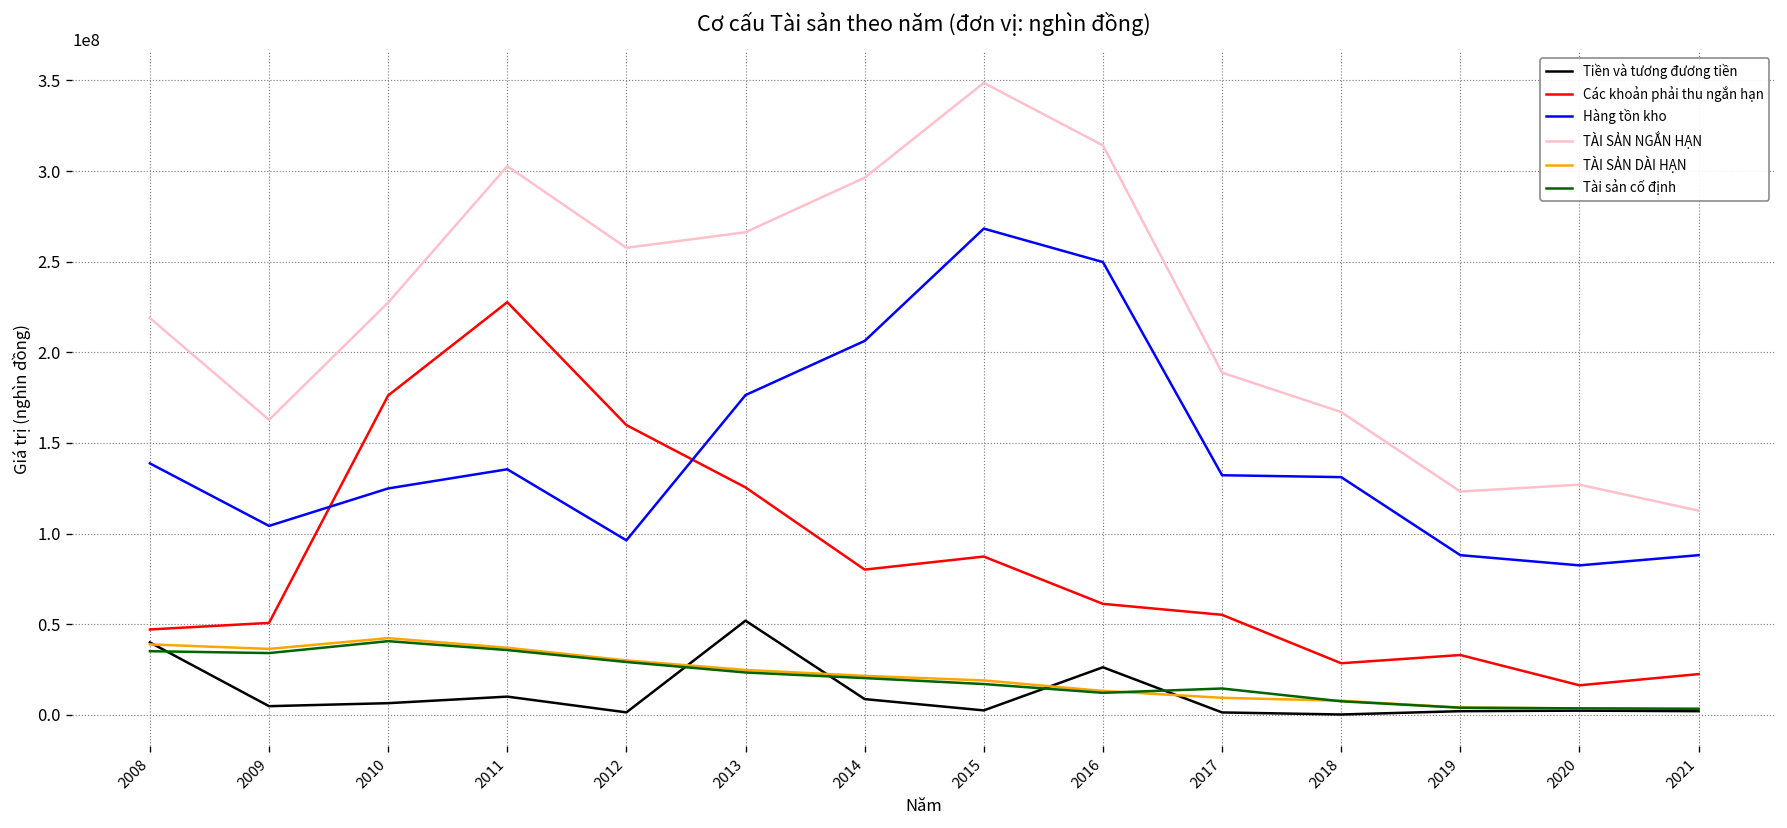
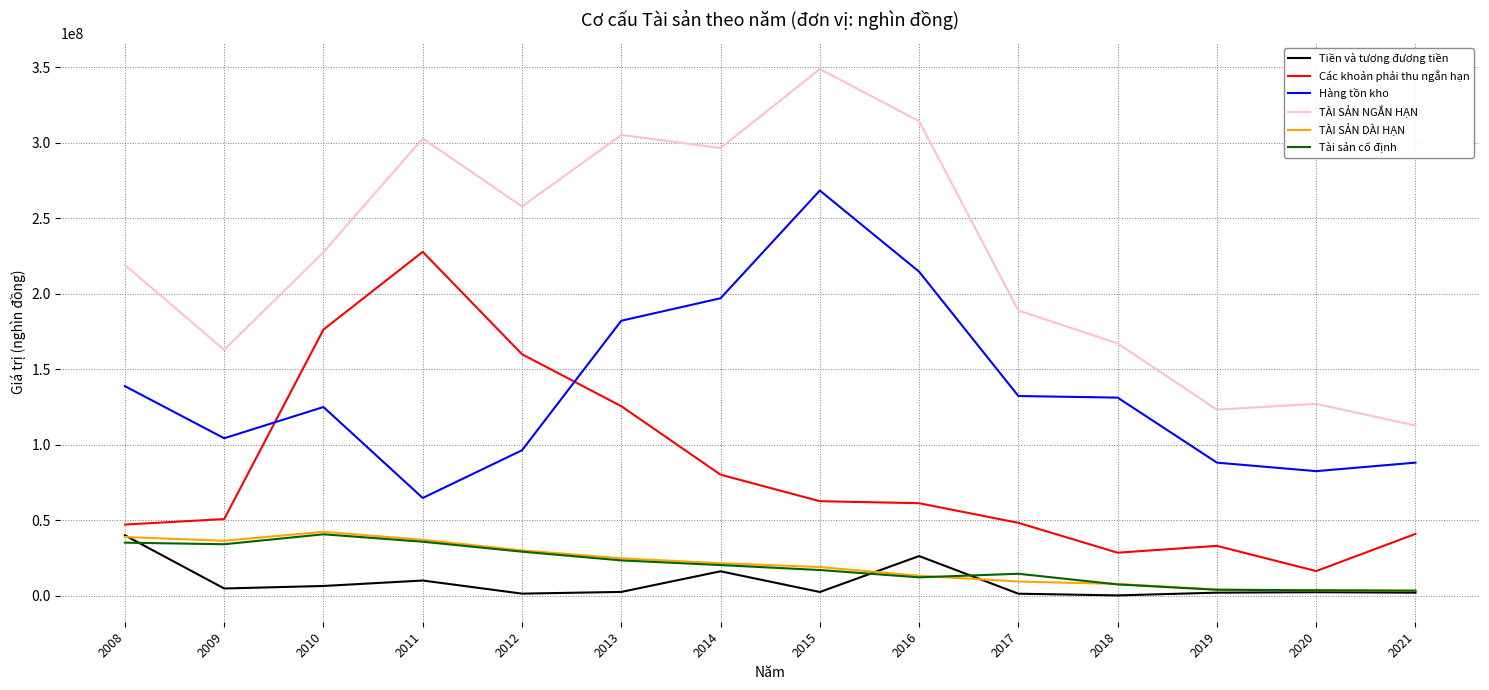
Hàng tồn kho, 2011: 135000000 -> 65000000
Tiền và tương đương tiền, 2013: 52000000 -> 3000000
Hàng tồn kho, 2013: 176000000 -> 182000000
TÀI SẢN NGẮN HẠN, 2013: 266000000 -> 305000000
Tiền và tương đương tiền, 2014: 9000000 -> 16000000
Hàng tồn kho, 2014: 206000000 -> 197000000
Các khoản phải thu ngắn hạn, 2015: 87000000 -> 63000000
Hàng tồn kho, 2016: 250000000 -> 215000000
Các khoản phải thu ngắn hạn, 2017: 55000000 -> 48000000
Các khoản phải thu ngắn hạn, 2021: 23000000 -> 41000000
